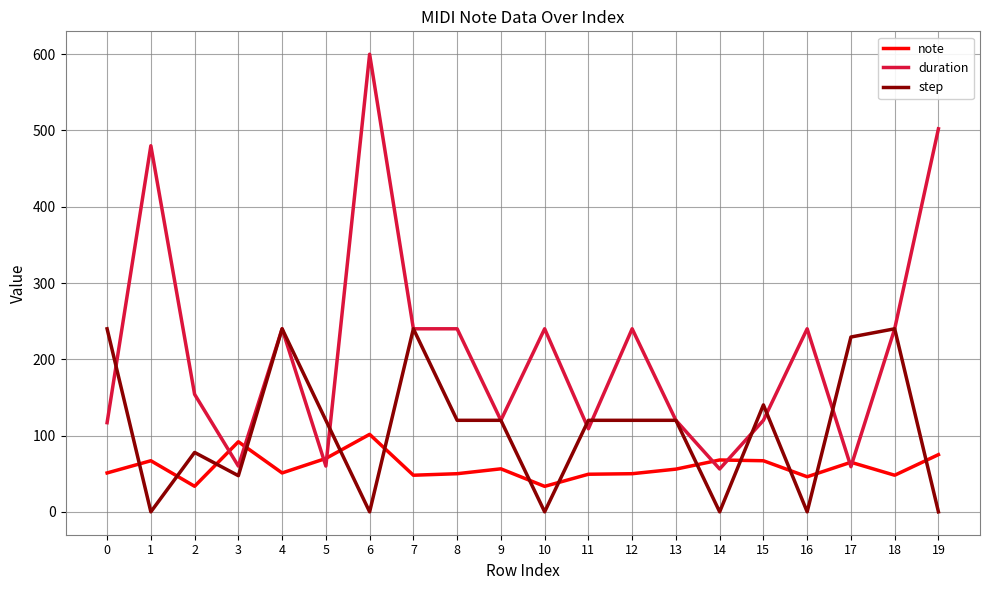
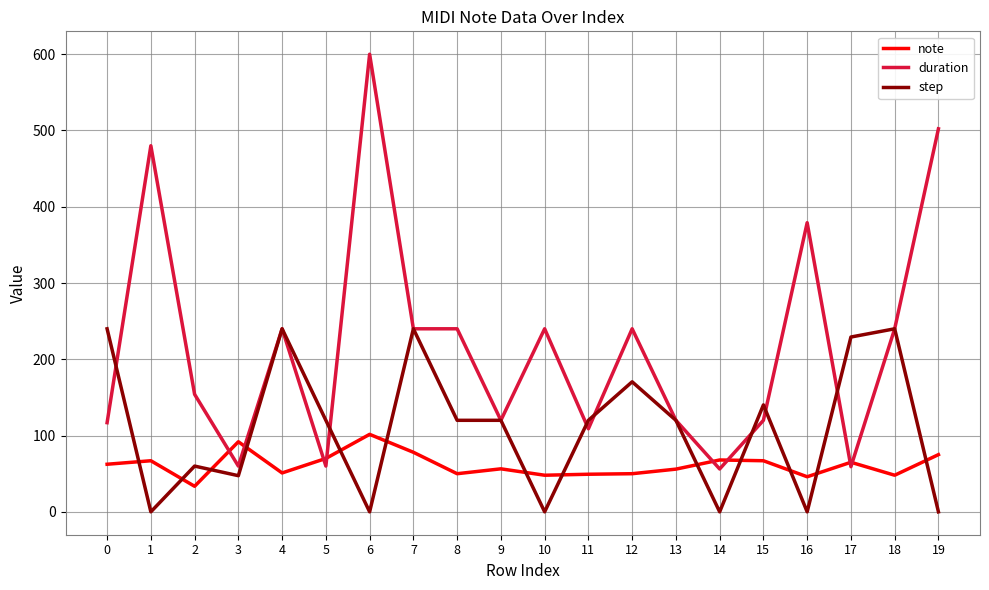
note, 0: 50 -> 60
step, 2: 80 -> 60
note, 7: 50 -> 80
note, 10: 30 -> 50
step, 12: 120 -> 170
duration, 16: 240 -> 380
